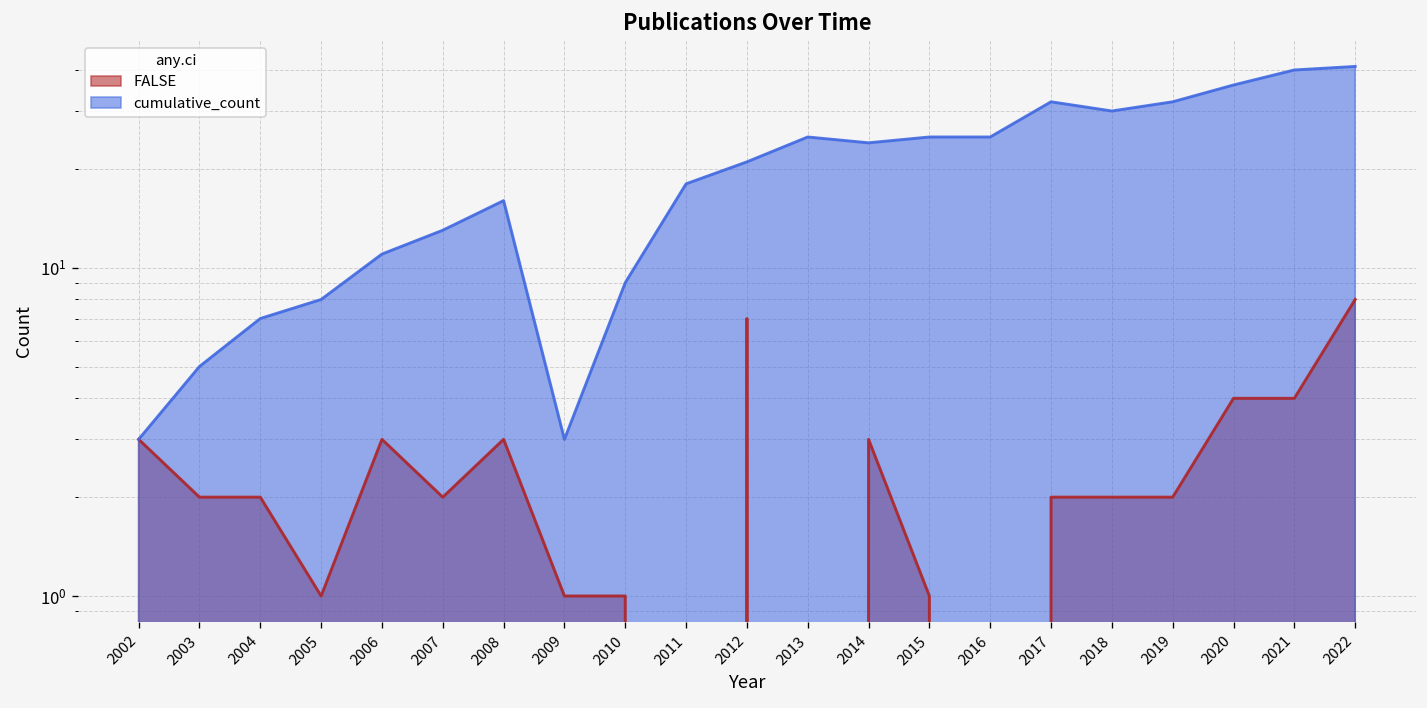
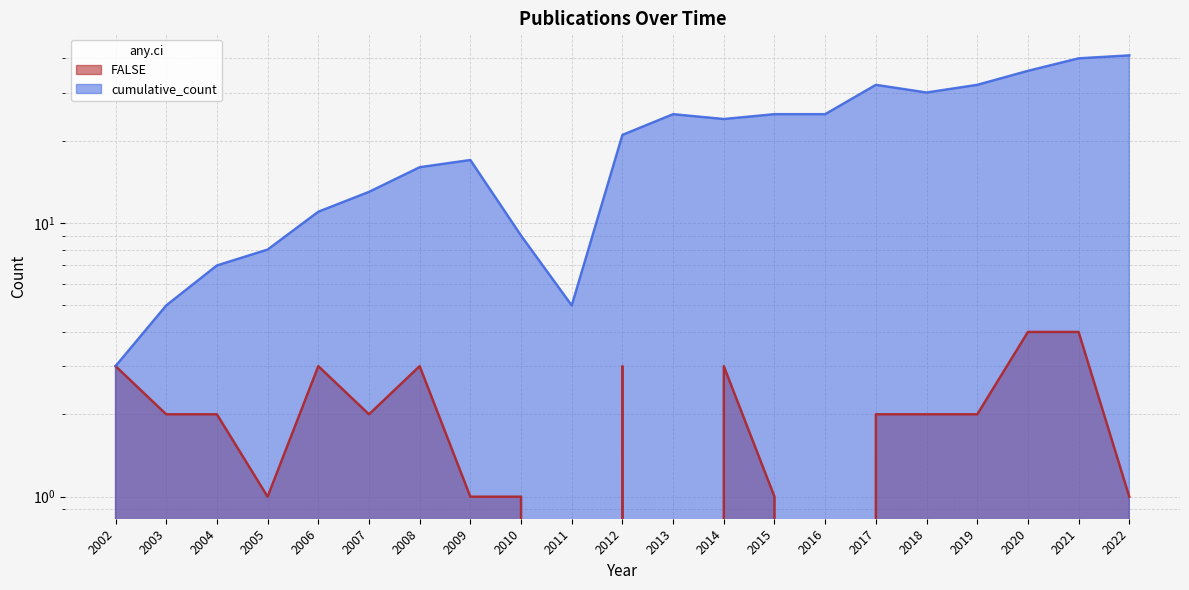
cumulative_count, 2009: 3 -> 17
cumulative_count, 2011: 18 -> 5
FALSE, 2012: 7 -> 3
FALSE, 2022: 8 -> 1
